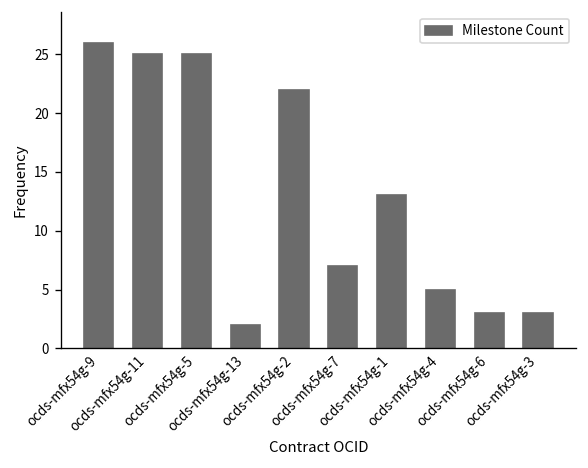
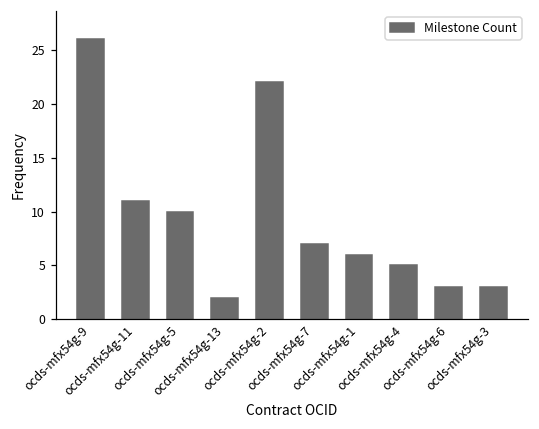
ocds-mfx54g-11: 25 -> 11
ocds-mfx54g-5: 25 -> 10
ocds-mfx54g-1: 13 -> 6
